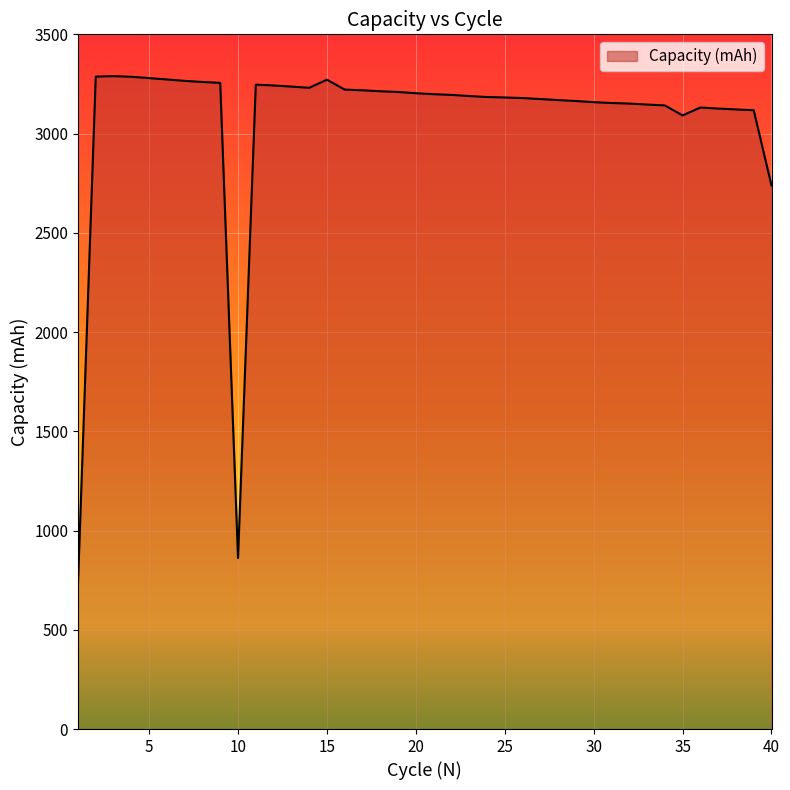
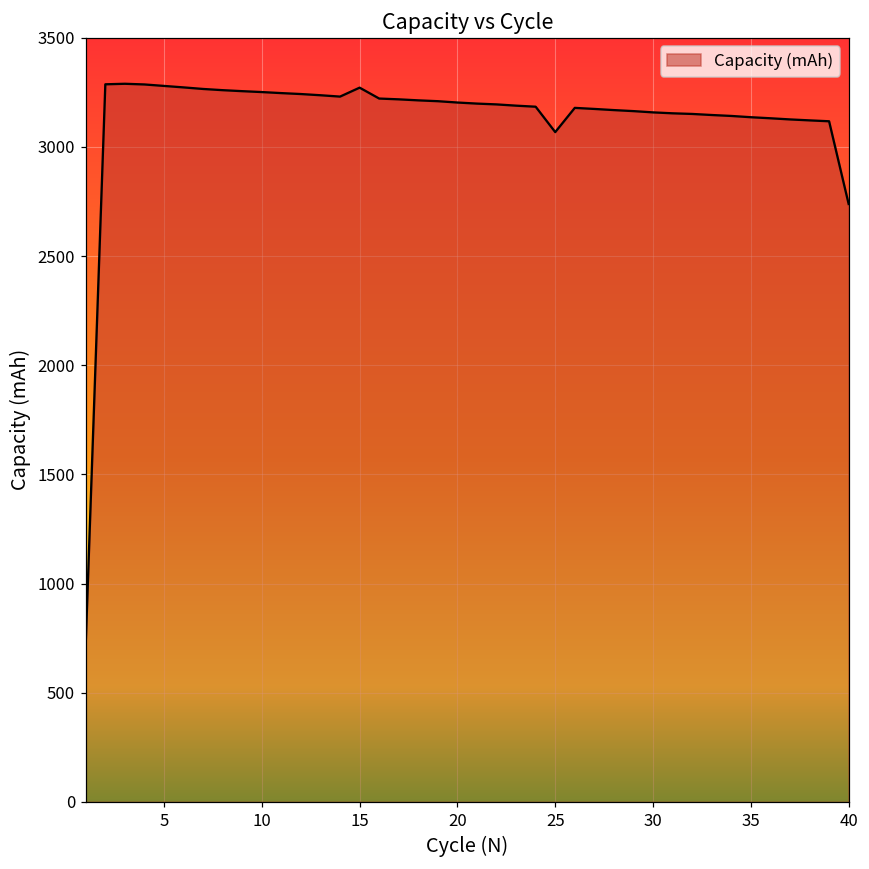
10: 860 -> 3250
25: 3180 -> 3070
35: 3090 -> 3140
